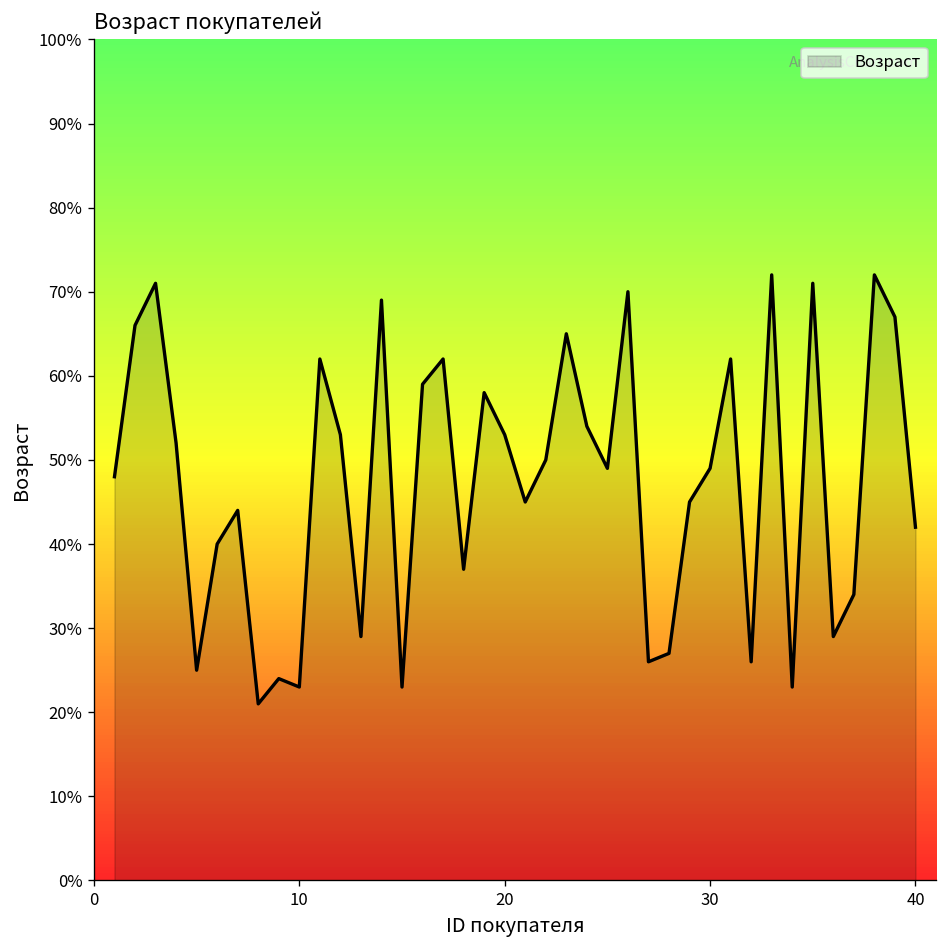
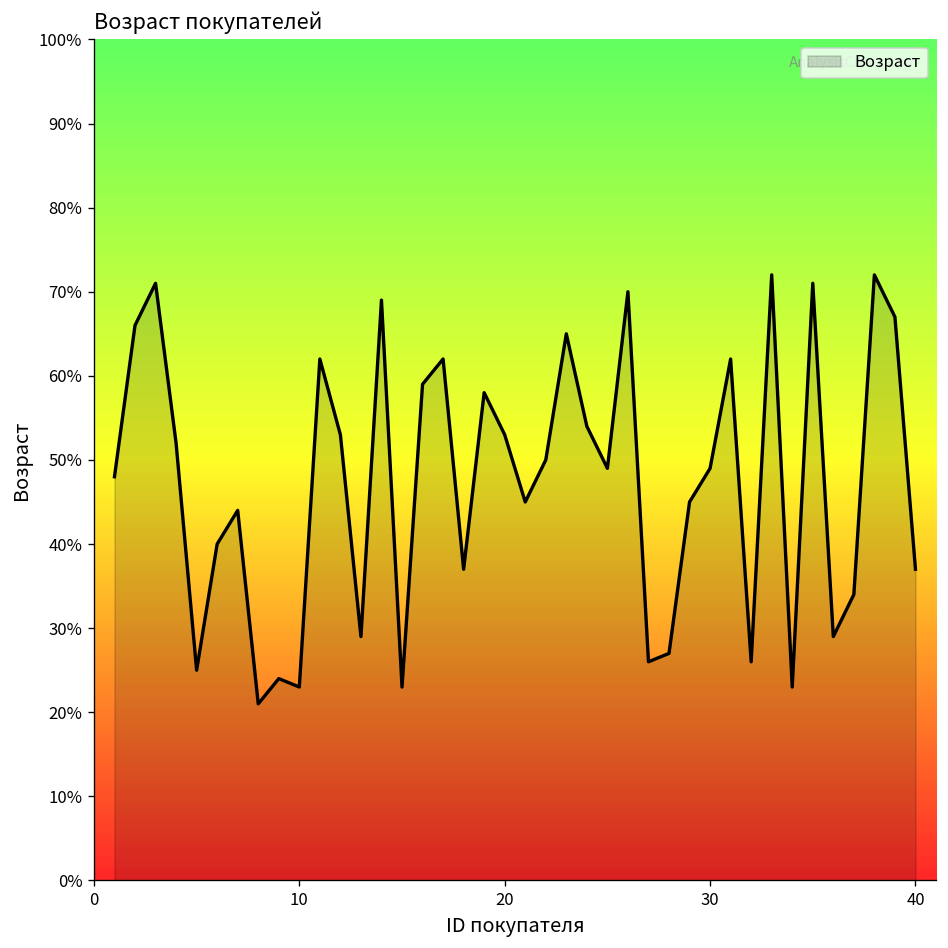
40: 42% -> 37%
